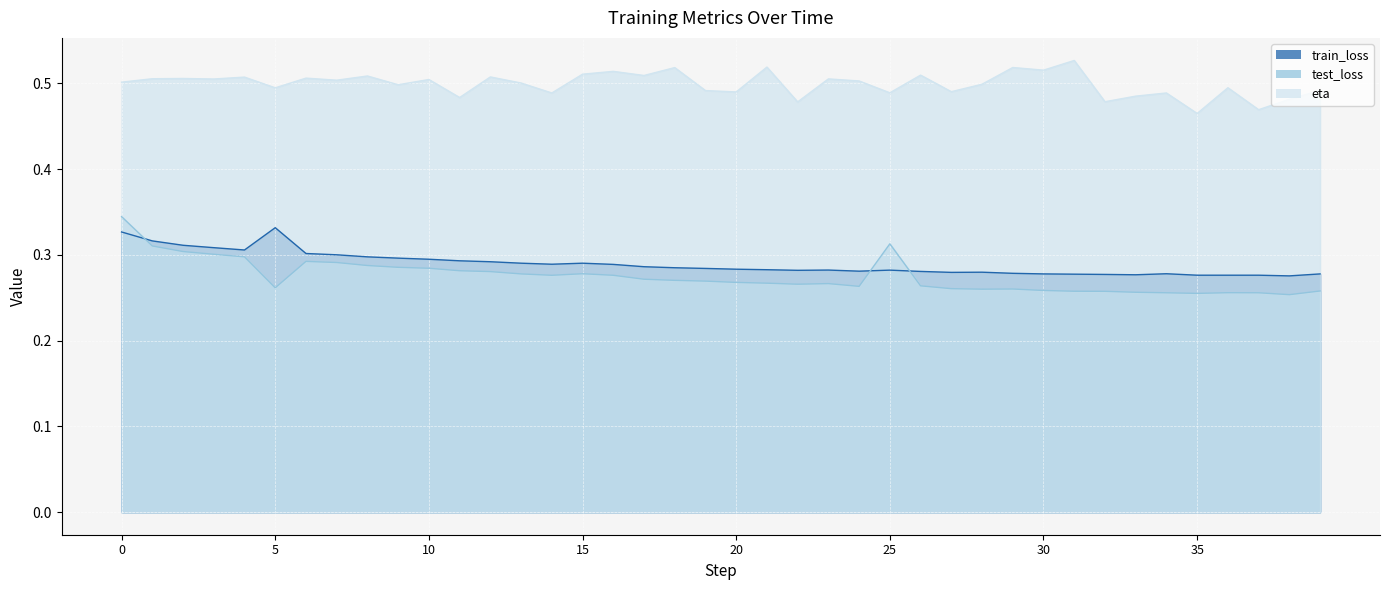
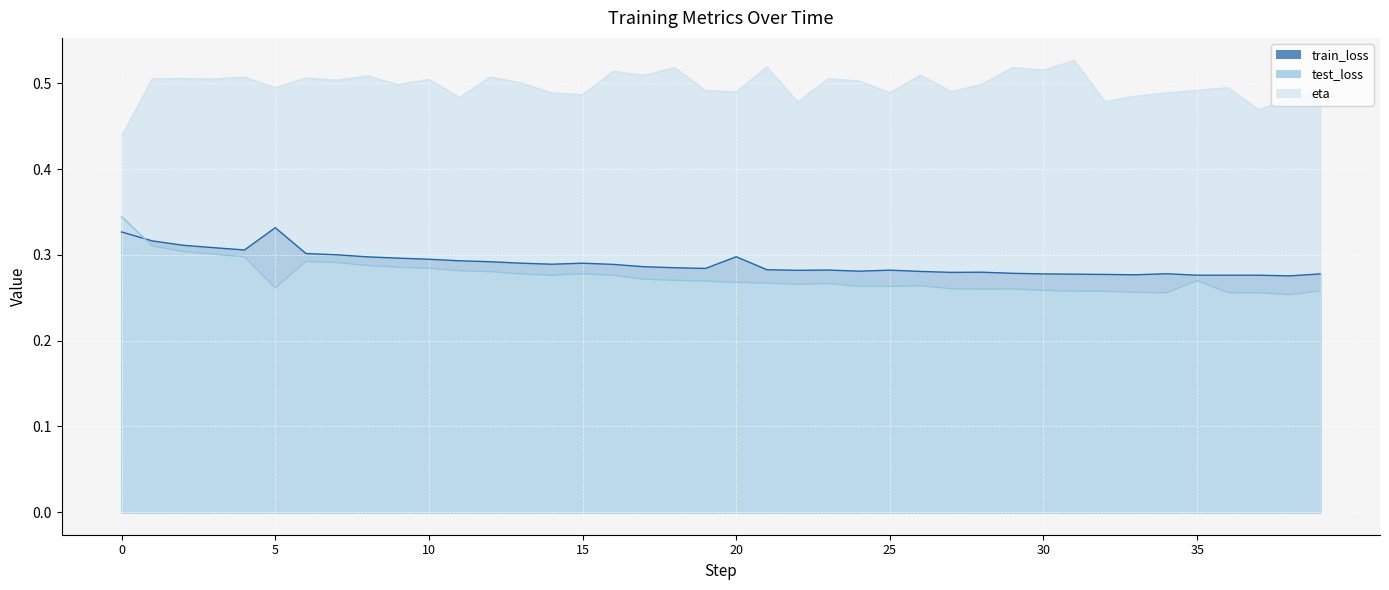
eta, 0: 0.50 -> 0.44
eta, 15: 0.51 -> 0.49
train_loss, 20: 0.28 -> 0.30
test_loss, 25: 0.31 -> 0.26
test_loss, 35: 0.26 -> 0.27
eta, 35: 0.46 -> 0.49
